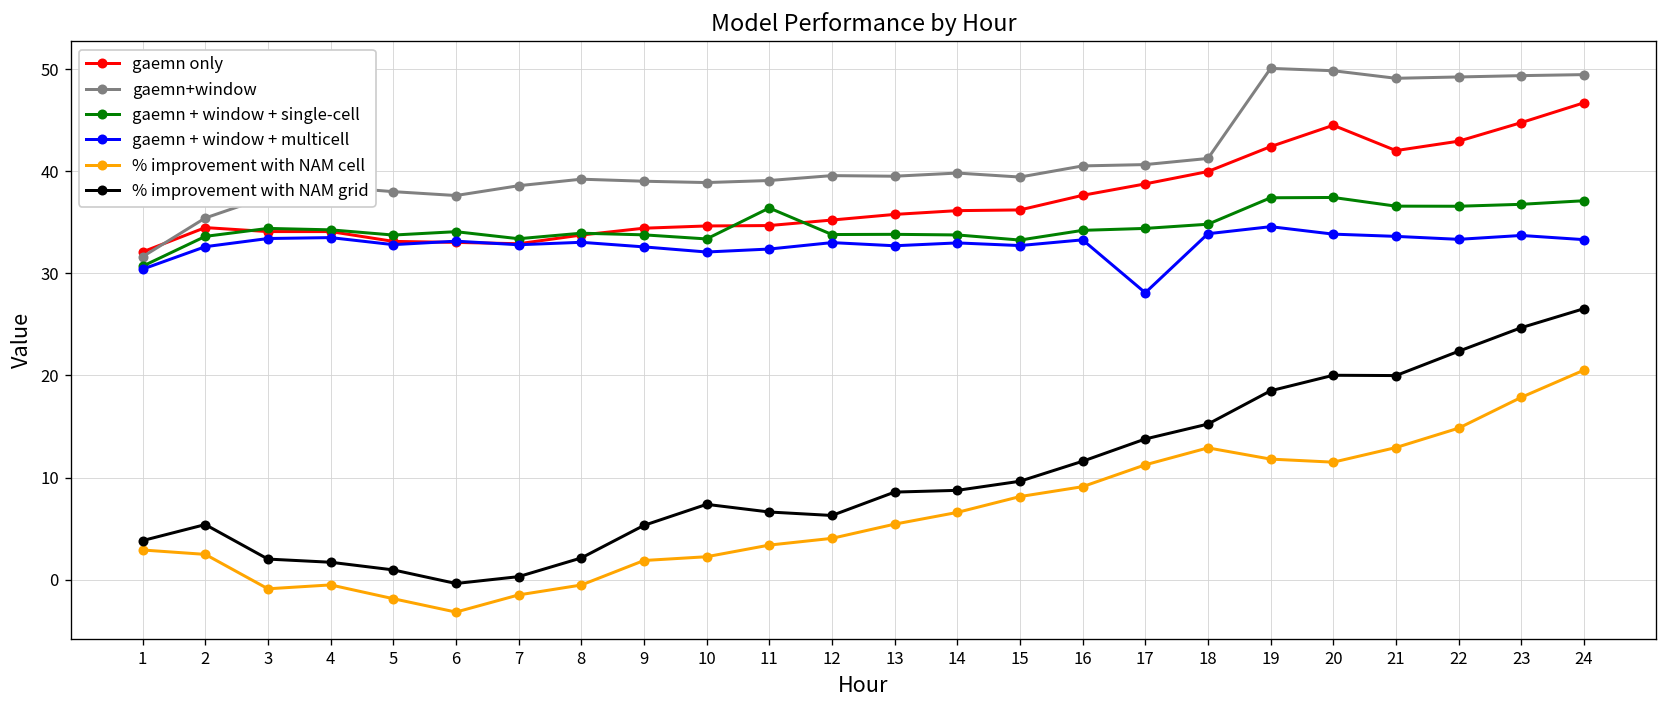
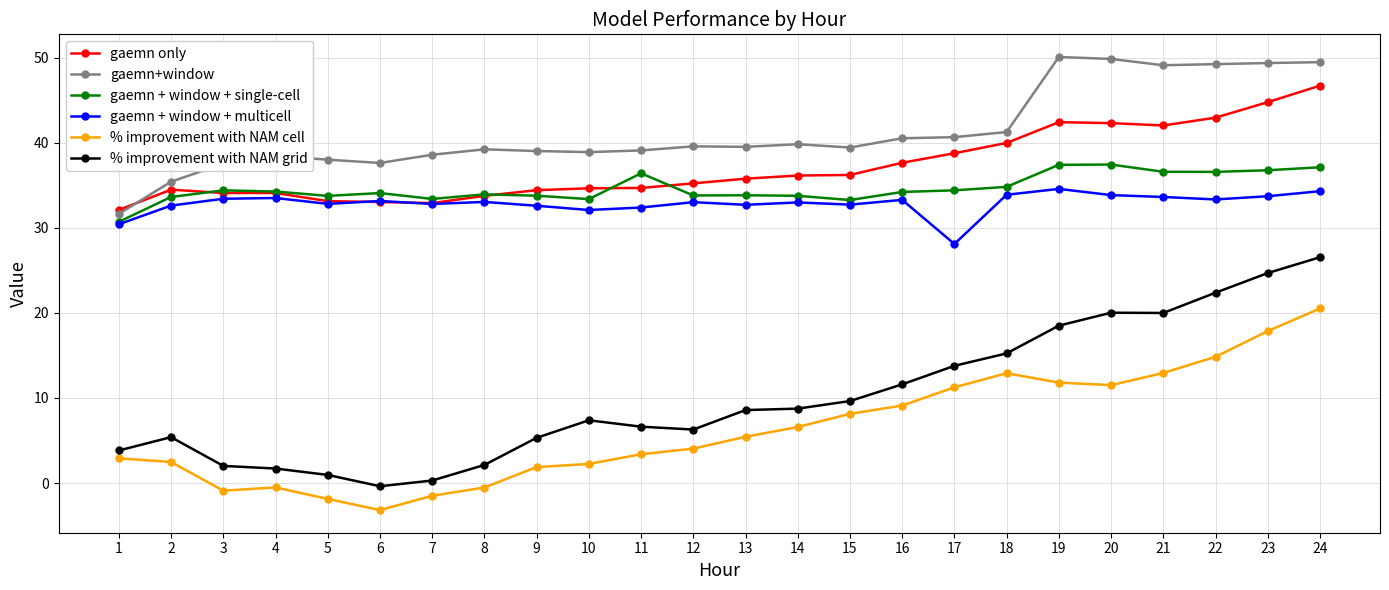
gaemn only, 20: 45 -> 42
gaemn + window + multicell, 24: 33 -> 34
